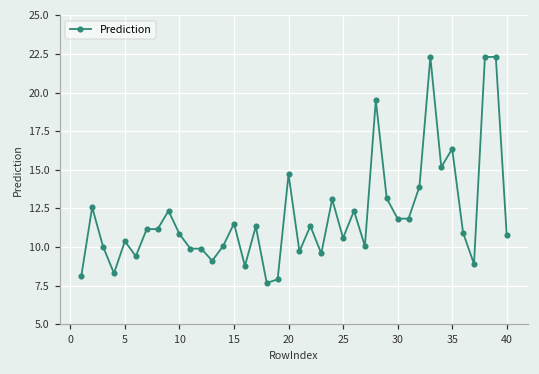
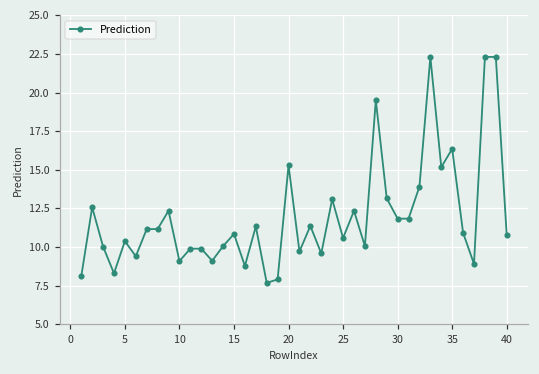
10: 10.8 -> 9.1
15: 11.5 -> 10.8
20: 14.7 -> 15.3
